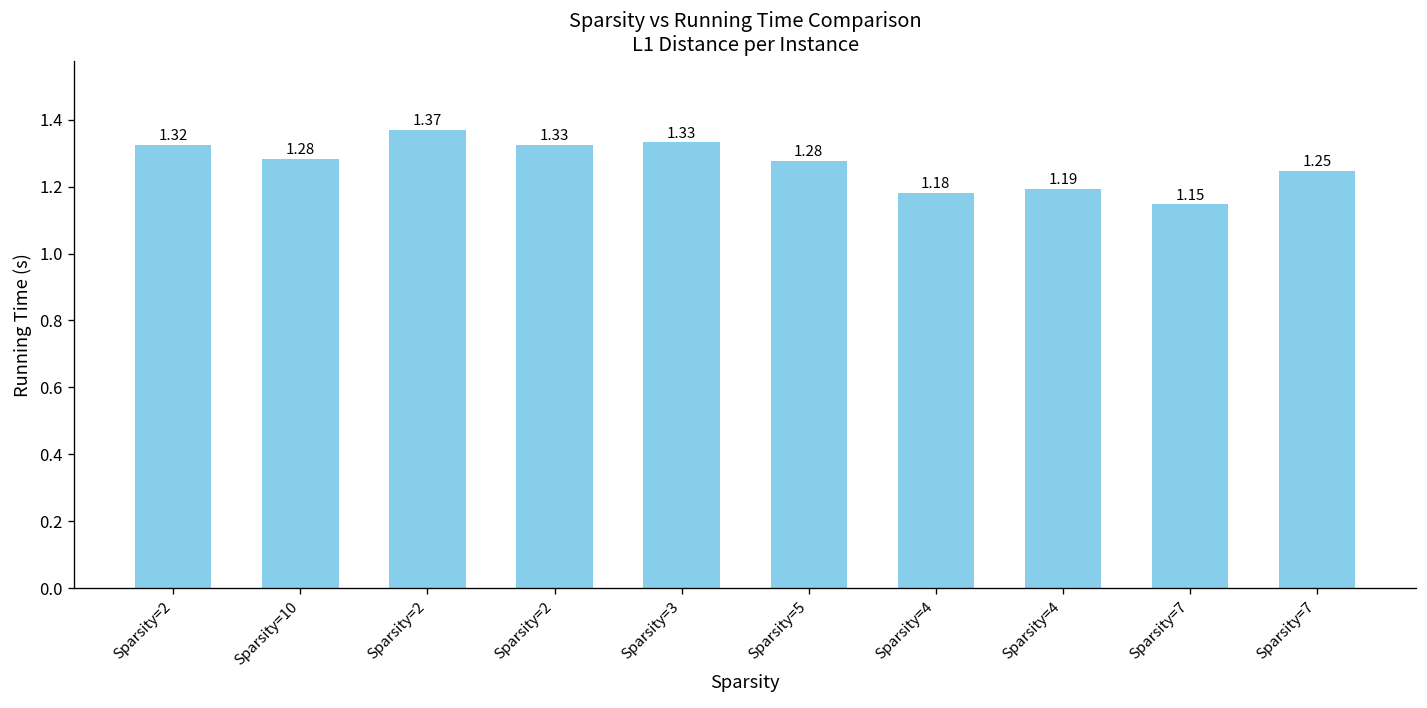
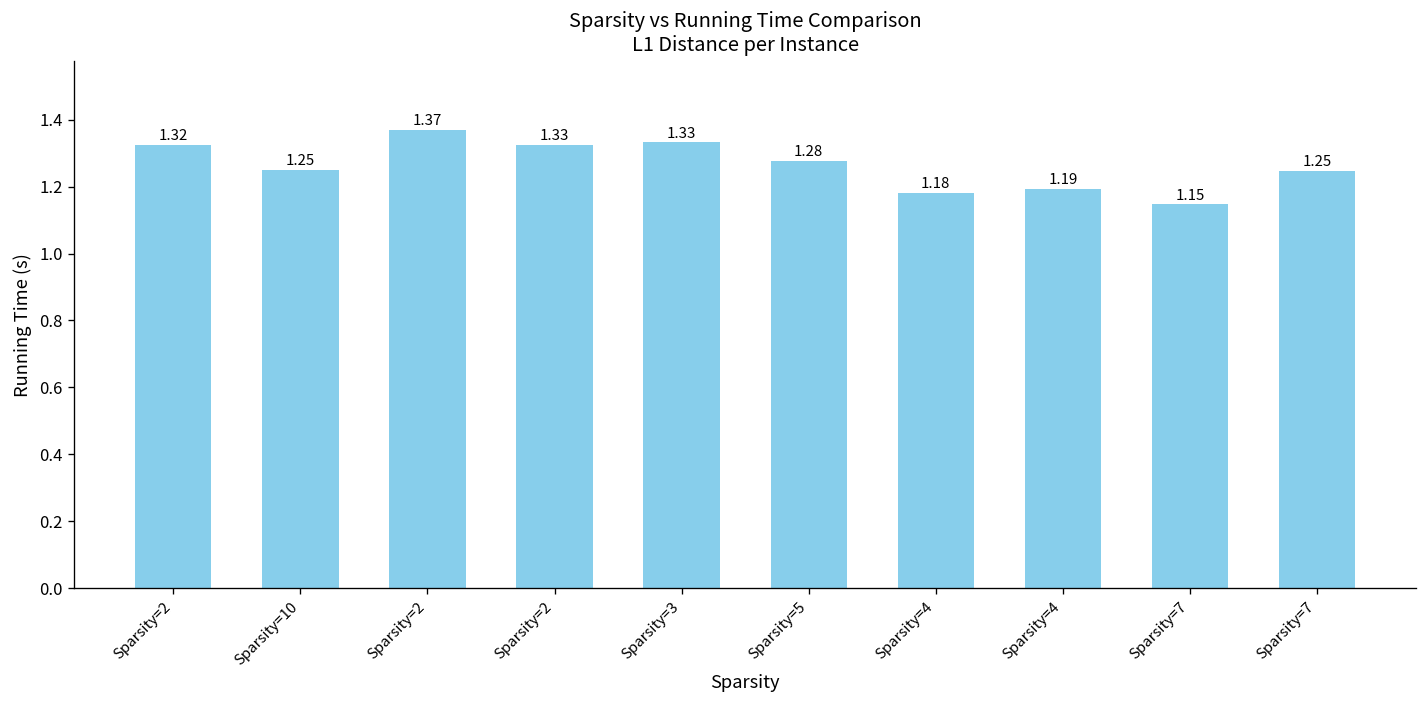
Sparsity=10: 1.28 -> 1.25
